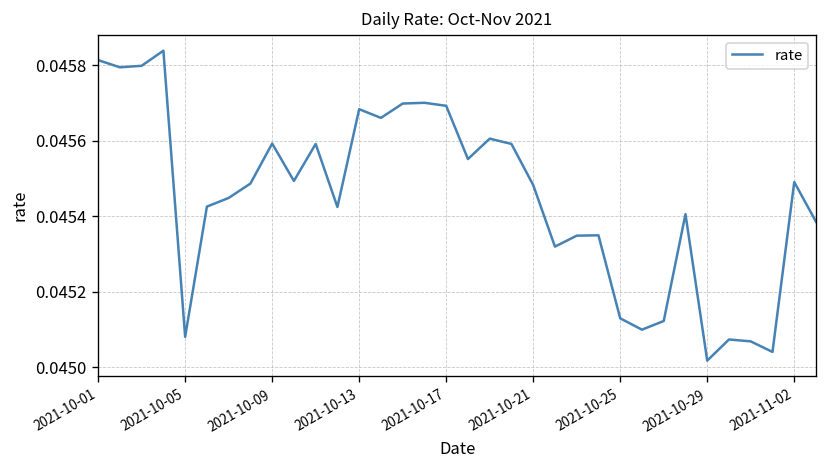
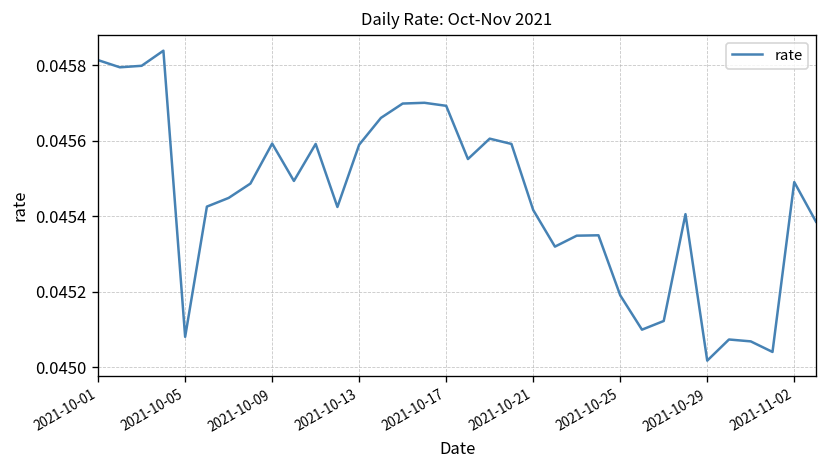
2021-10-13: 0.04568 -> 0.04559
2021-10-21: 0.04548 -> 0.04542
2021-10-25: 0.04513 -> 0.04519
